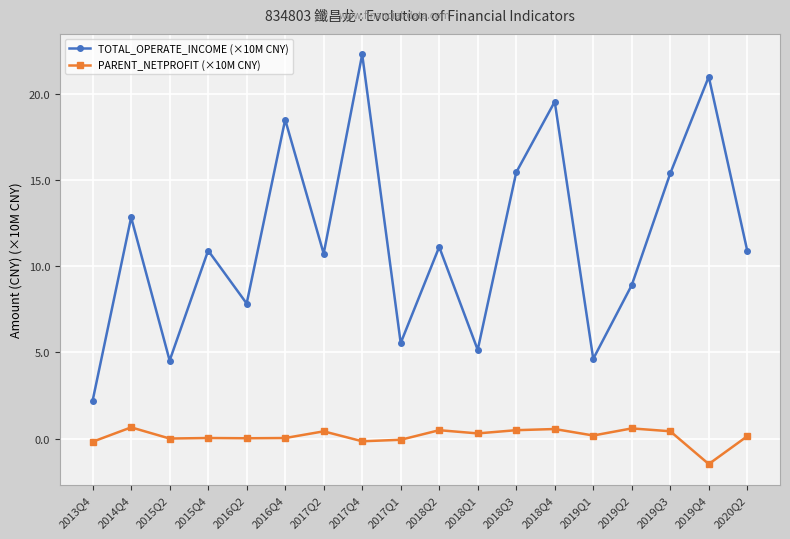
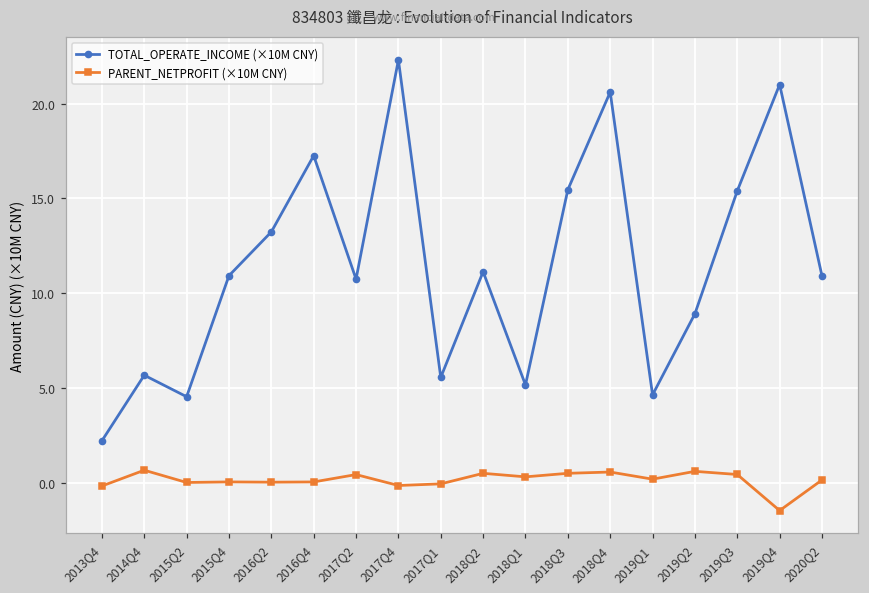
TOTAL_OPERATE_INCOME (×10M CNY), 2014Q4: 12.8 -> 5.7
TOTAL_OPERATE_INCOME (×10M CNY), 2016Q2: 7.8 -> 13.2
TOTAL_OPERATE_INCOME (×10M CNY), 2016Q4: 18.5 -> 17.3
TOTAL_OPERATE_INCOME (×10M CNY), 2018Q4: 19.6 -> 20.6
